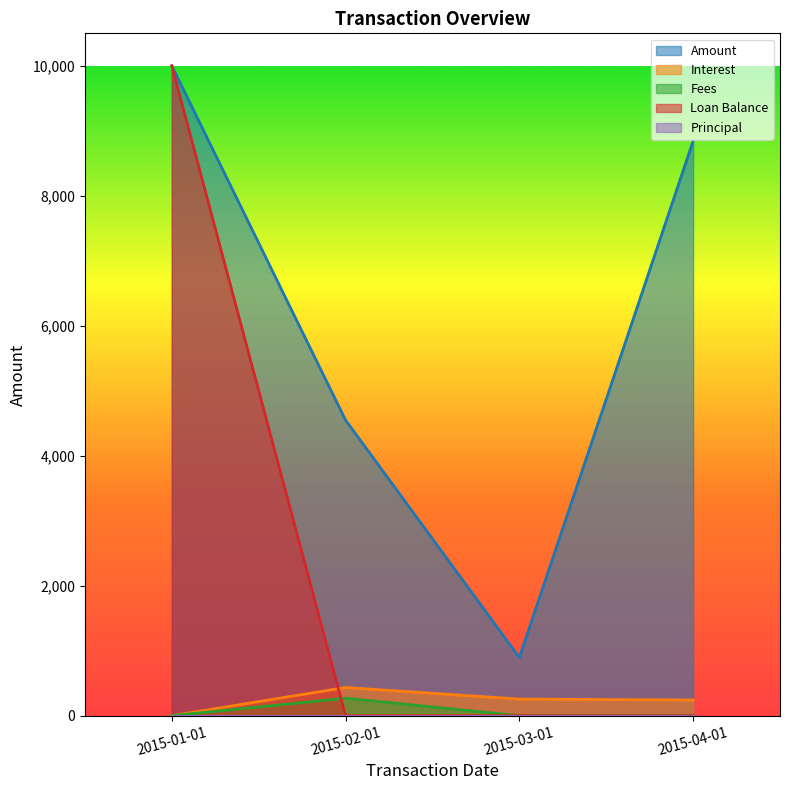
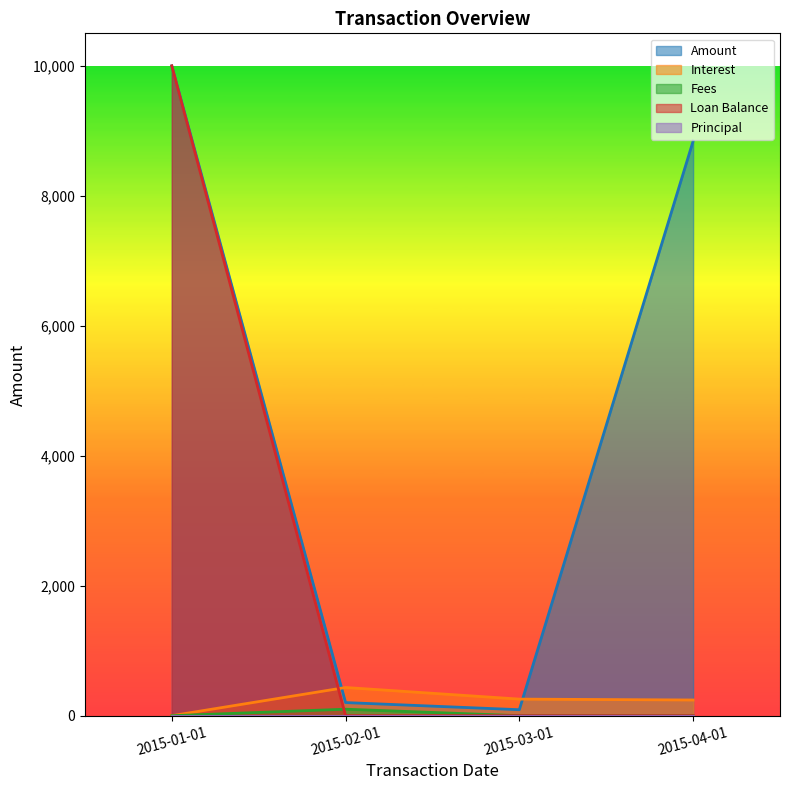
Amount, 2015-02-01: 4,500 -> 200
Fees, 2015-02-01: 300 -> 100
Amount, 2015-03-01: 900 -> 100
